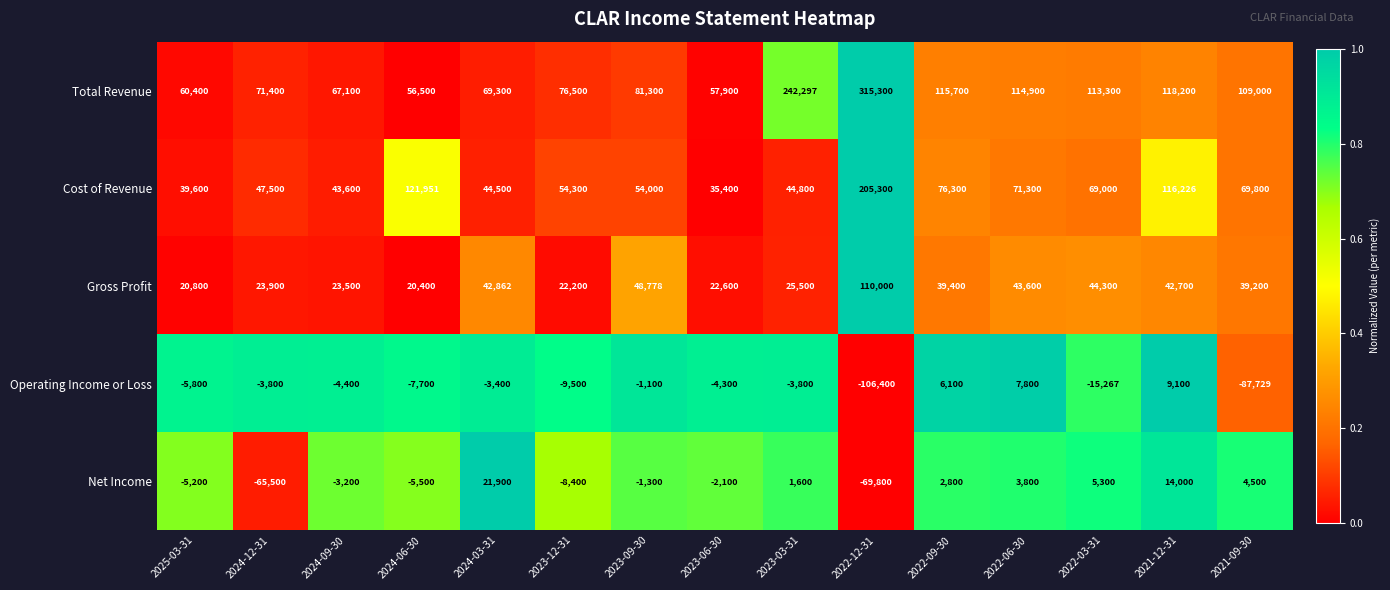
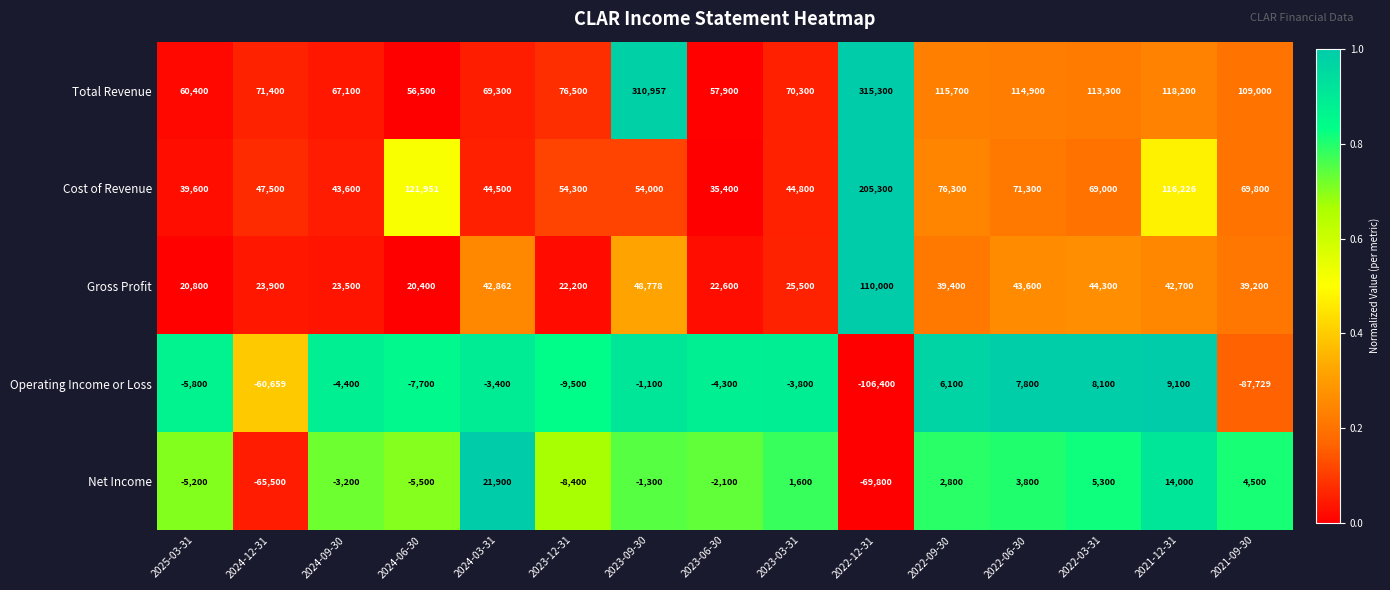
Total Revenue, 2023-09-30: 81,300 -> 310,957
Total Revenue, 2023-03-31: 242,297 -> 70,300
Operating Income or Loss, 2024-12-31: -3,800 -> -60,659
Operating Income or Loss, 2022-03-31: -15,267 -> 8,100
